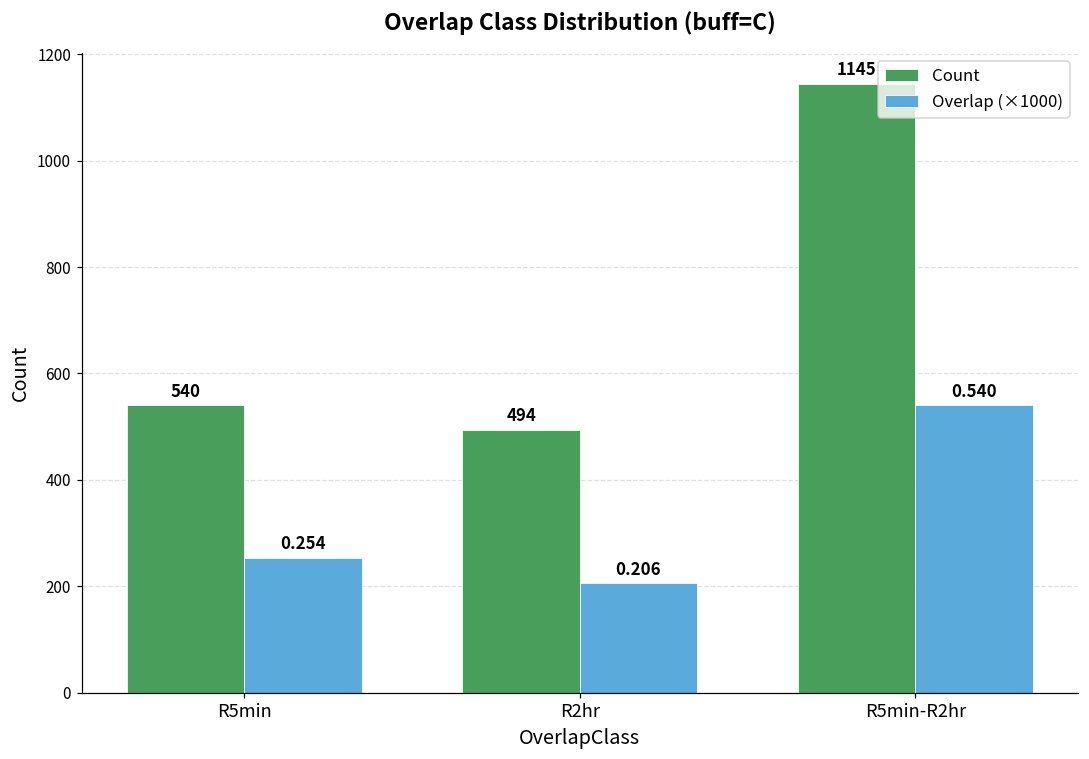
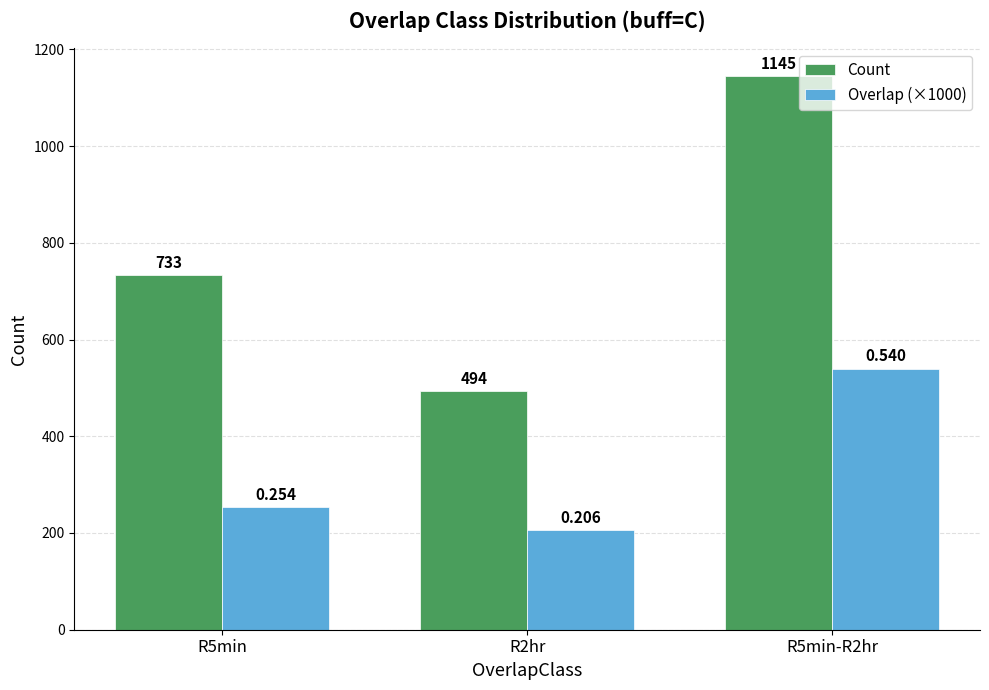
Count, R5min: 540 -> 733
